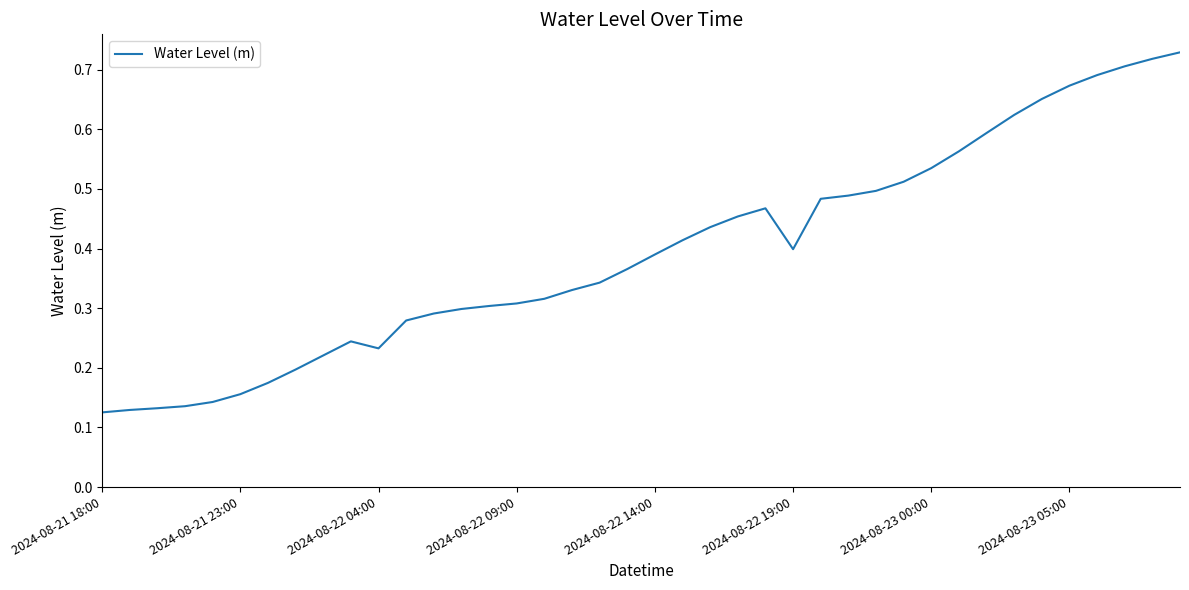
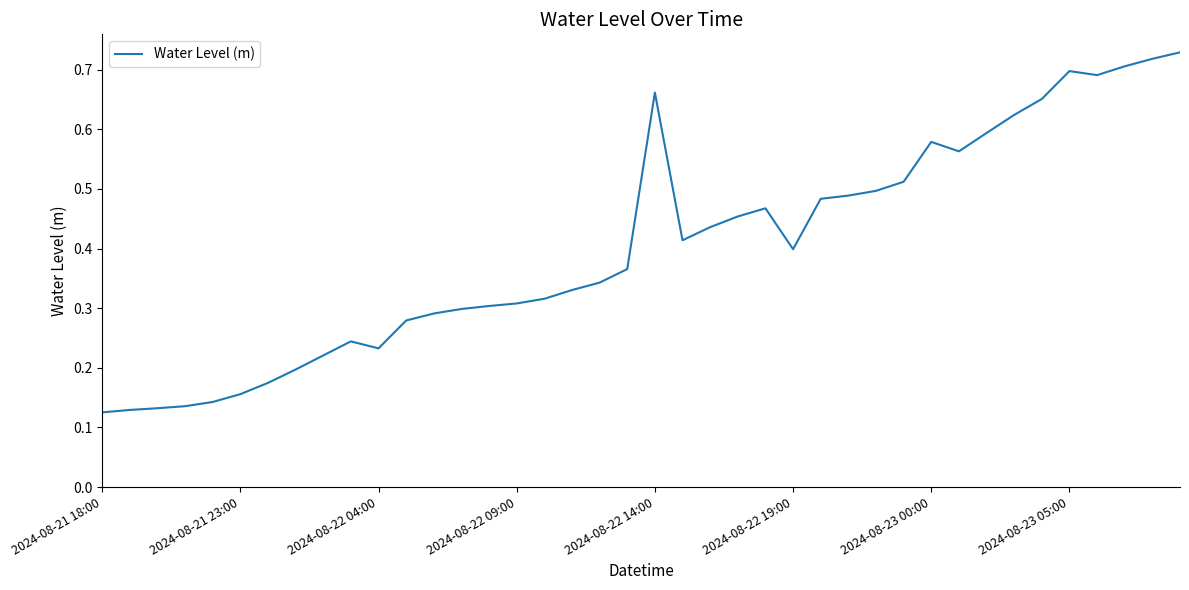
2024-08-22 14:00: 0.39 -> 0.66
2024-08-23 00:00: 0.53 -> 0.58
2024-08-23 05:00: 0.67 -> 0.70
